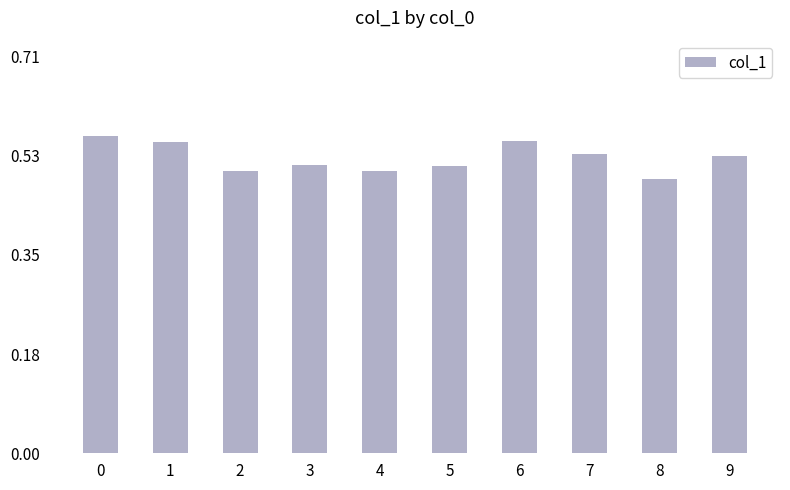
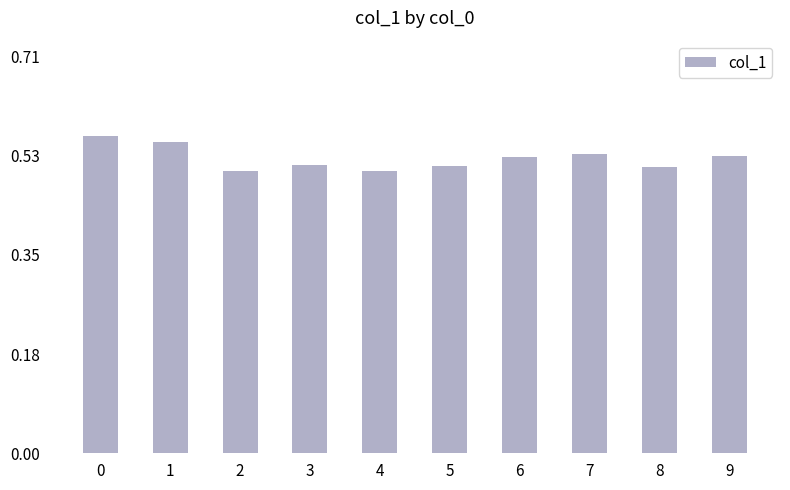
6: 0.56 -> 0.53
8: 0.49 -> 0.51
